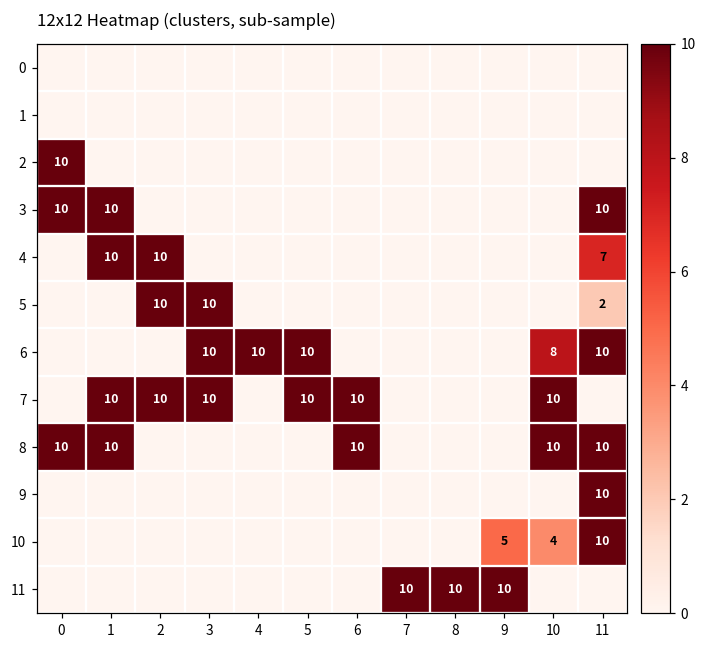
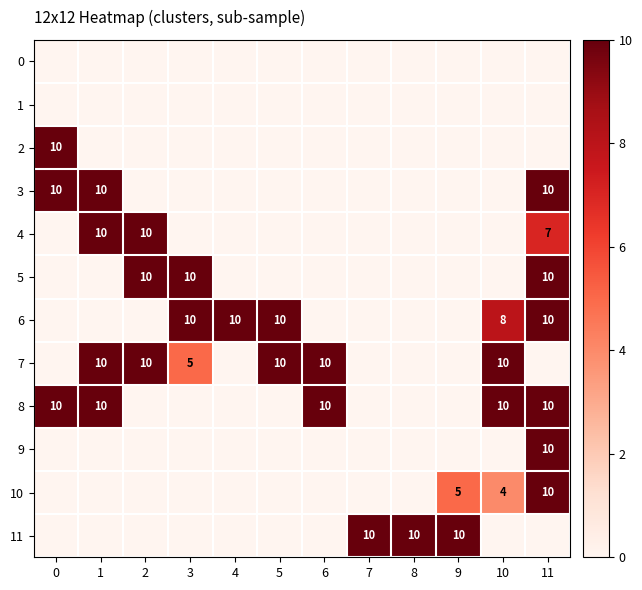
5, 11: 2 -> 10
7, 3: 10 -> 5
